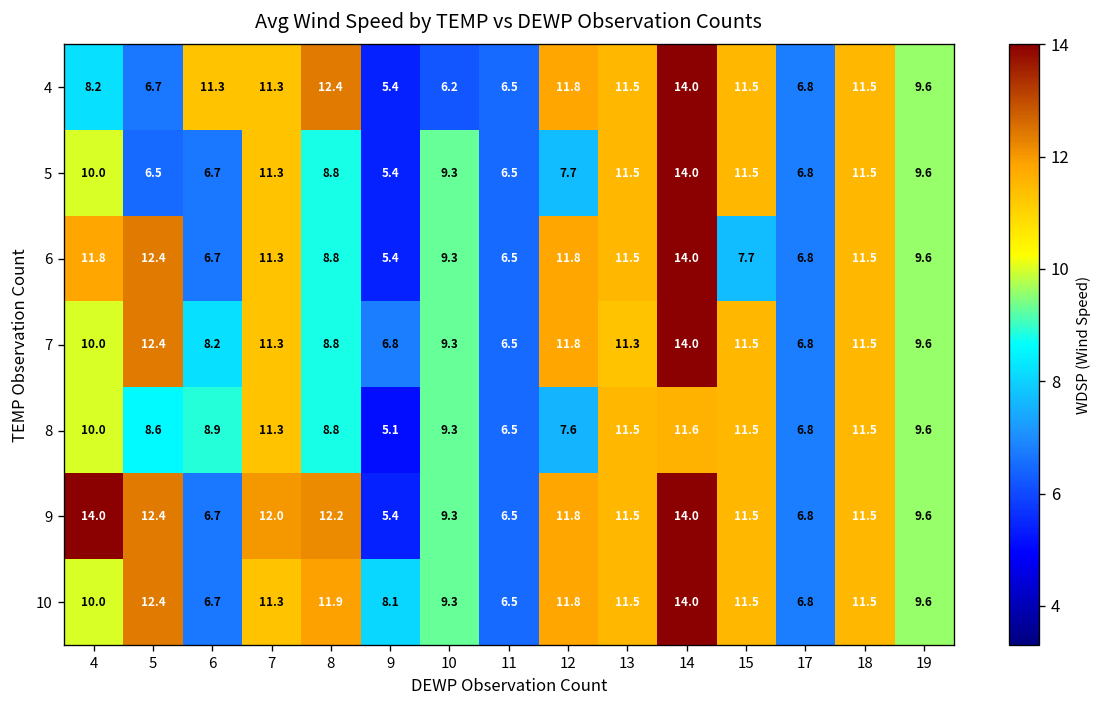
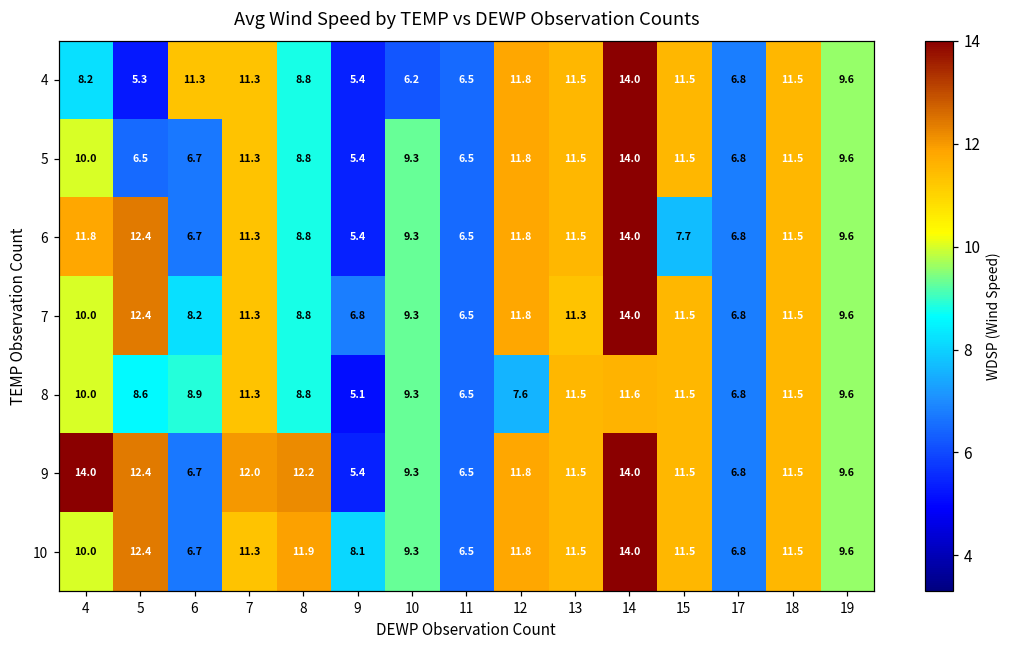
4, 5: 6.7 -> 5.3
4, 8: 12.4 -> 8.8
5, 12: 7.7 -> 11.8
